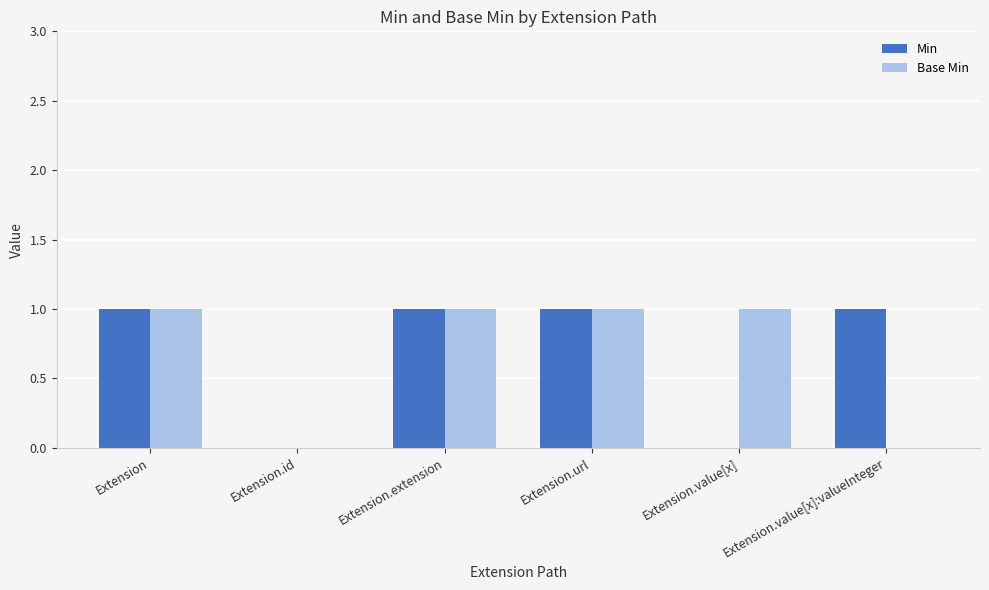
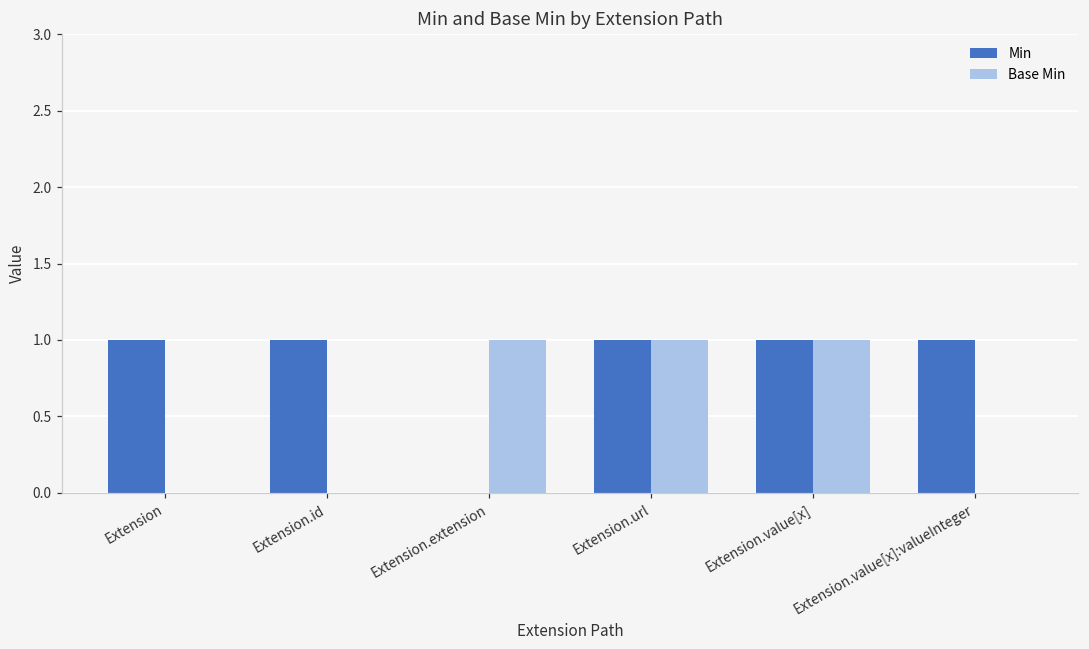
Base Min, Extension: 1 -> 0
Min, Extension.id: 0 -> 1
Min, Extension.extension: 1 -> 0
Min, Extension.value[x]: 0 -> 1
